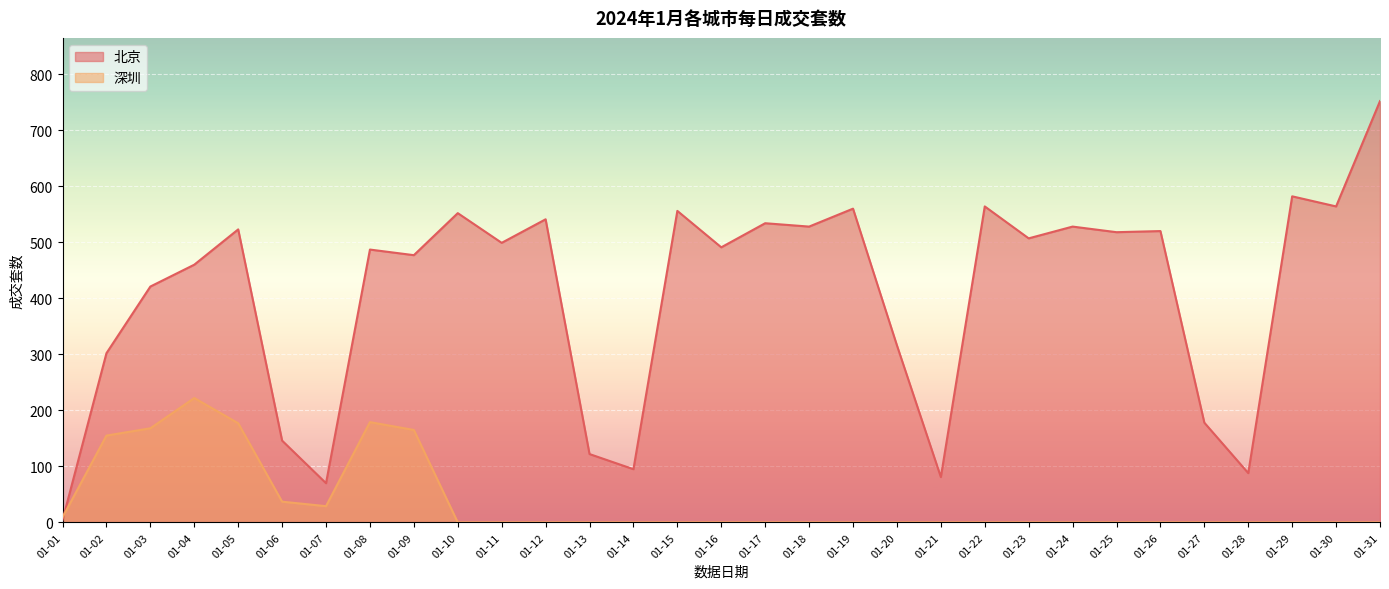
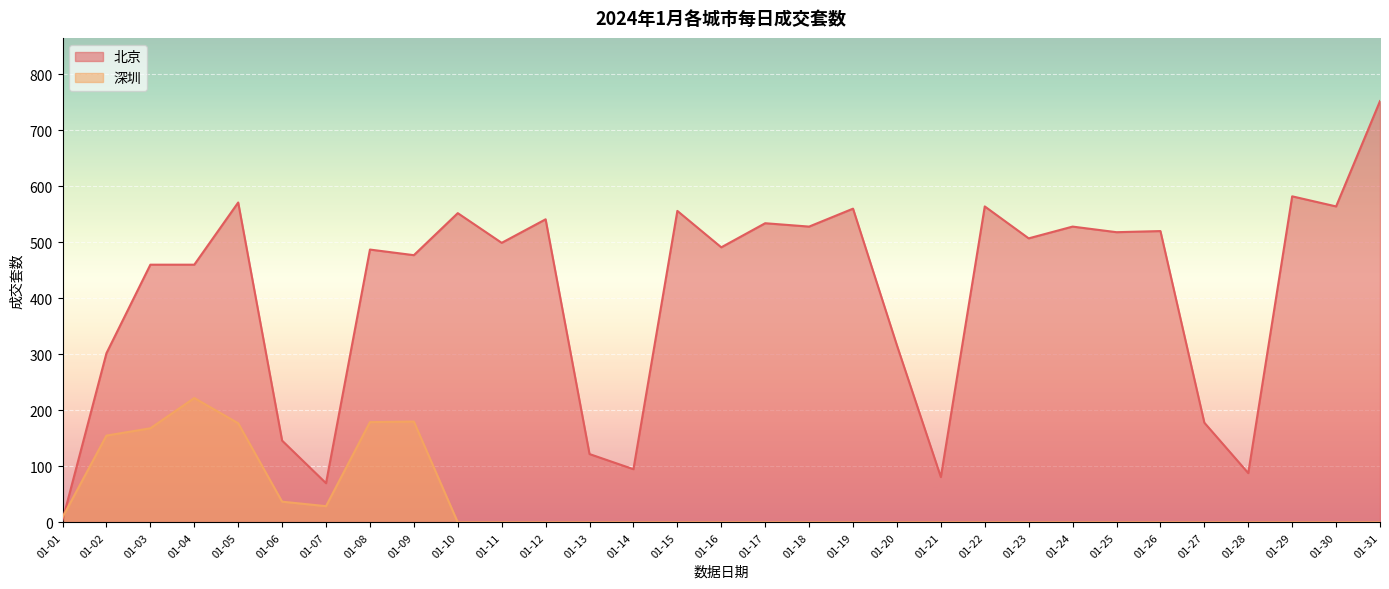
北京, 01-03: 420 -> 460
北京, 01-05: 520 -> 570
深圳, 01-09: 170 -> 180
